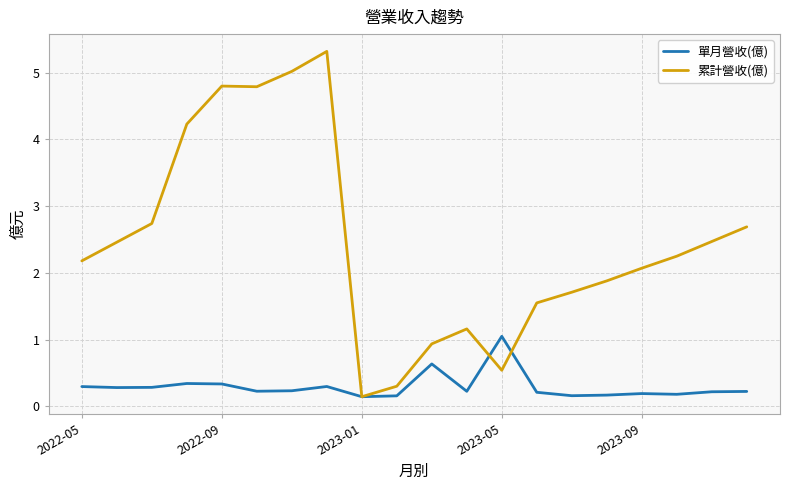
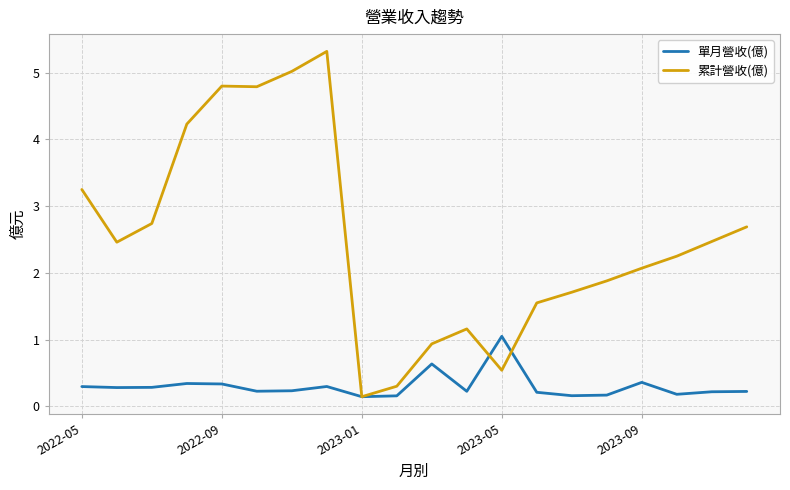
累計營收(億), 2022-05: 2.2 -> 3.3
單月營收(億), 2023-09: 0.2 -> 0.4
